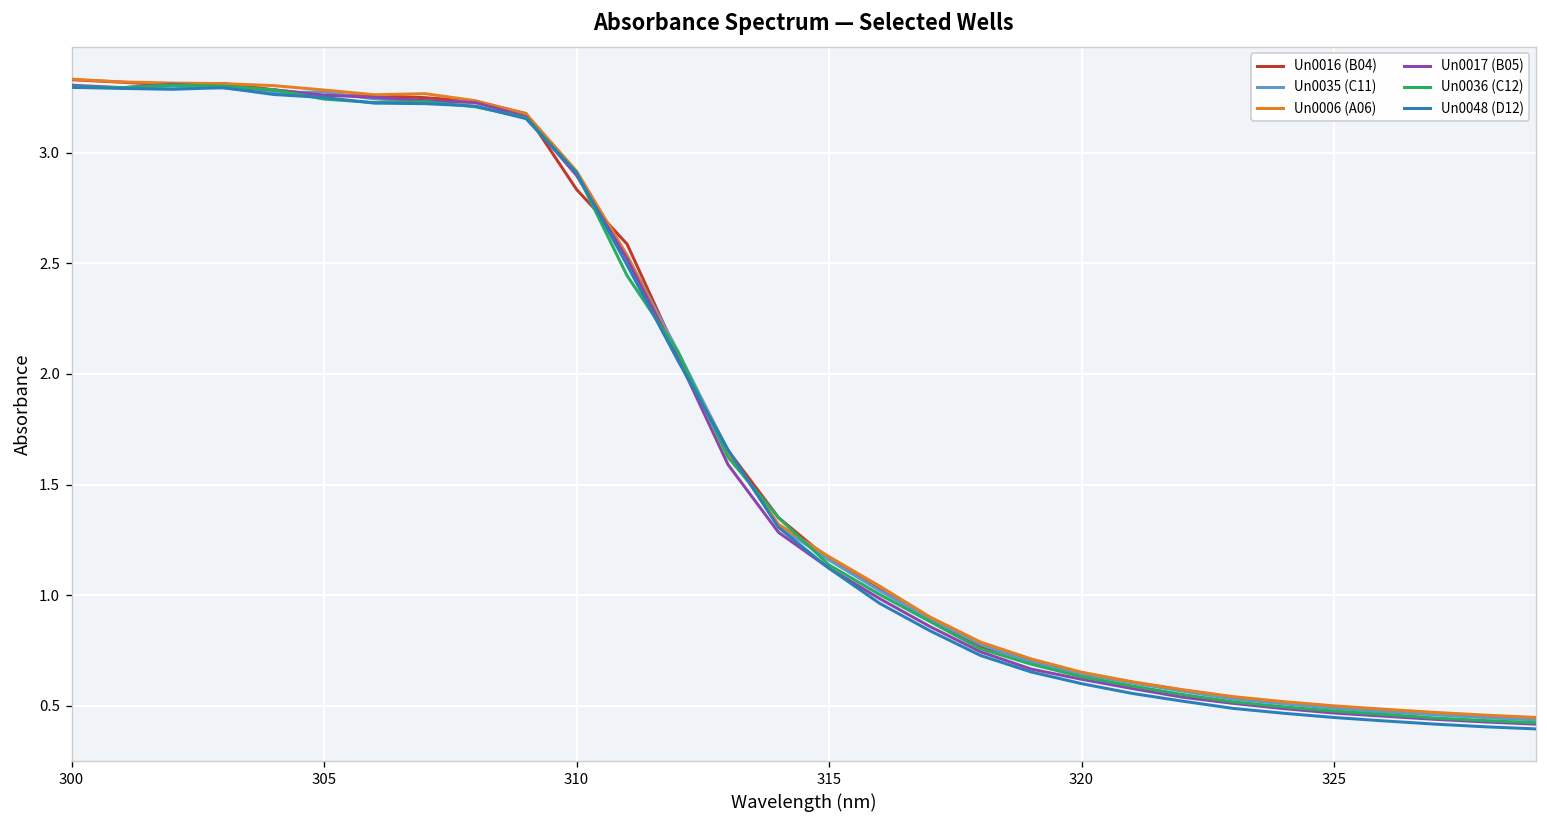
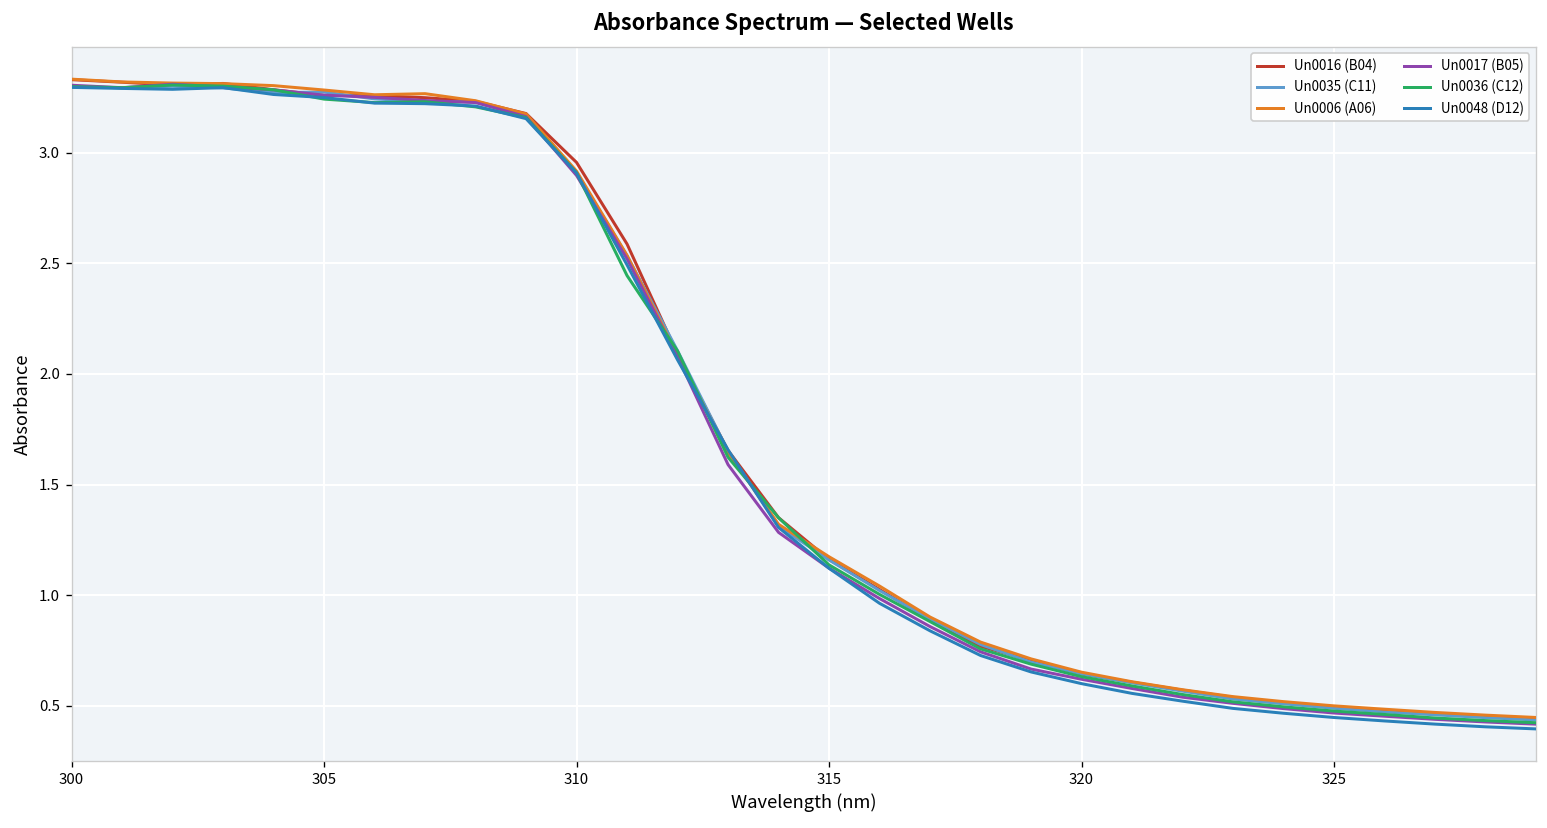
Un0016 (B04), 310: 2.83 -> 2.96
